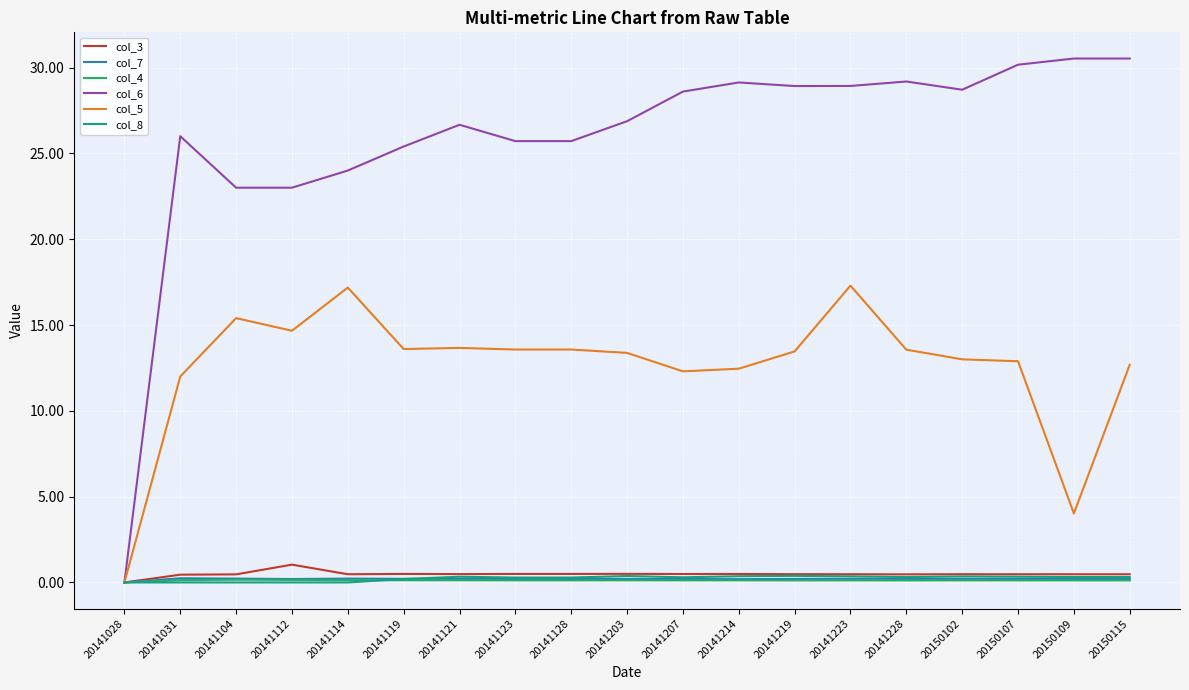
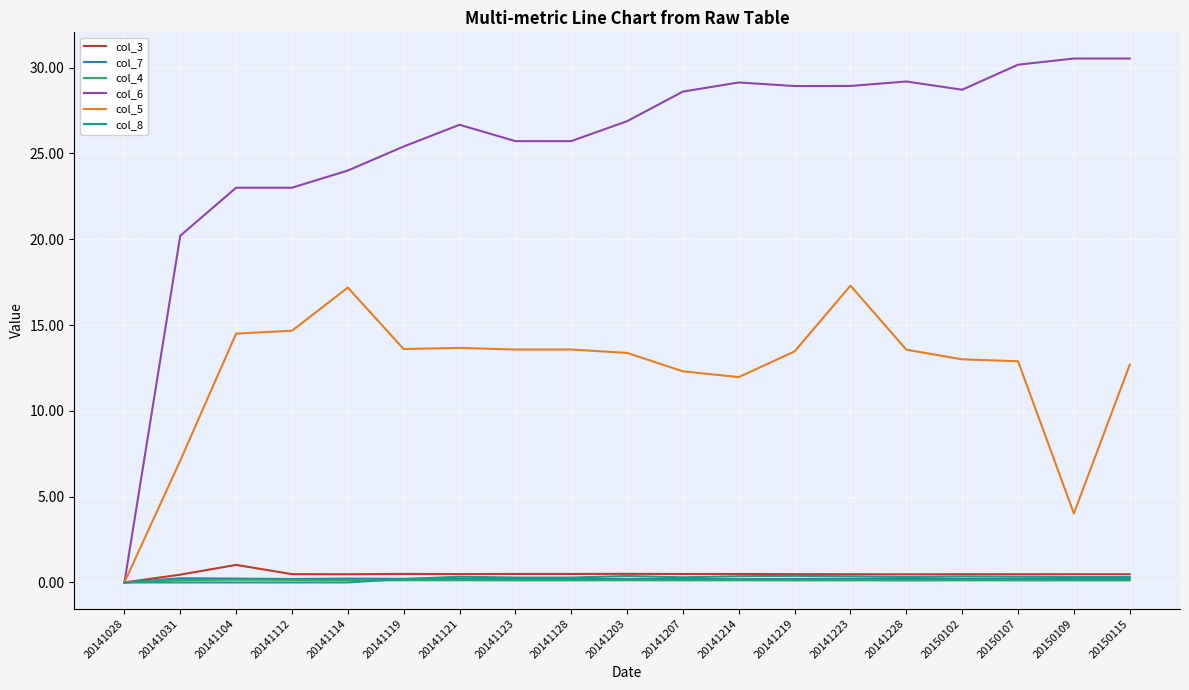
col_6, 20141031: 26.0 -> 20.2
col_5, 20141031: 12.0 -> 7.1
col_3, 20141104: 0.5 -> 1.0
col_5, 20141104: 15.4 -> 14.5
col_3, 20141112: 1.0 -> 0.5
col_5, 20141214: 12.5 -> 12.0
